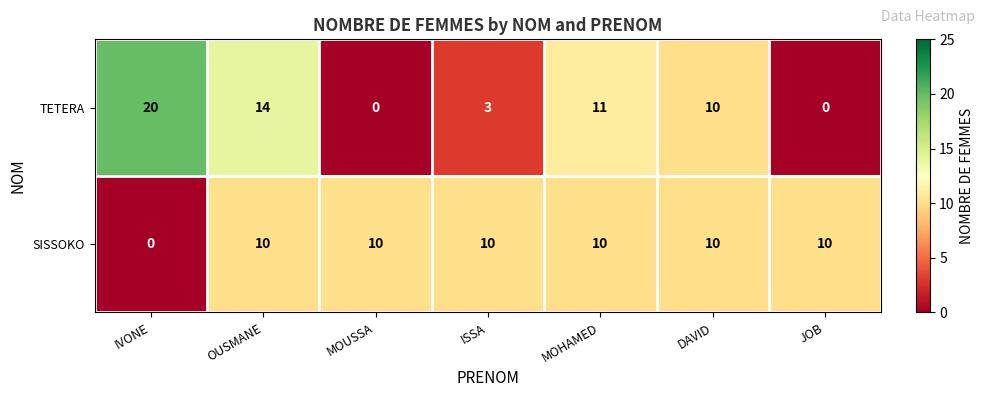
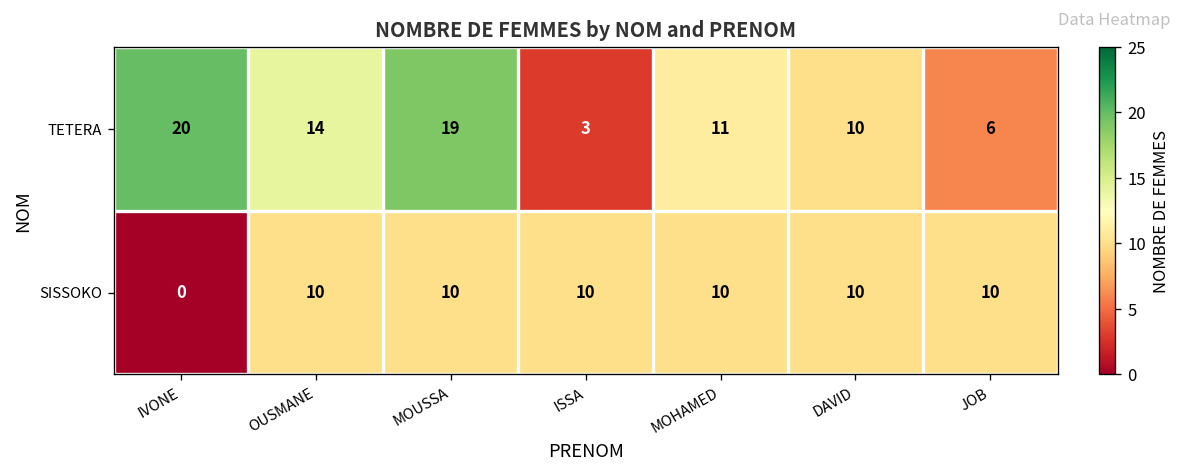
TETERA, MOUSSA: 0 -> 19
TETERA, JOB: 0 -> 6
